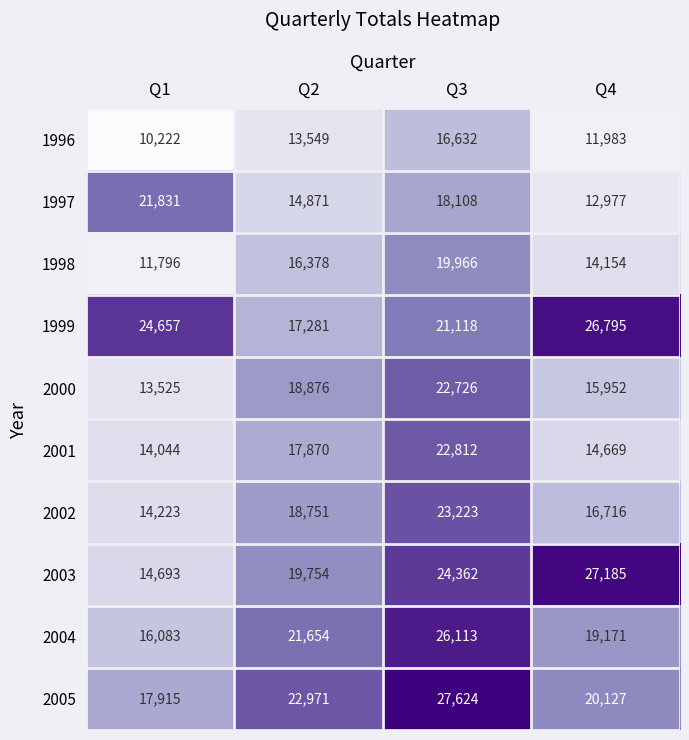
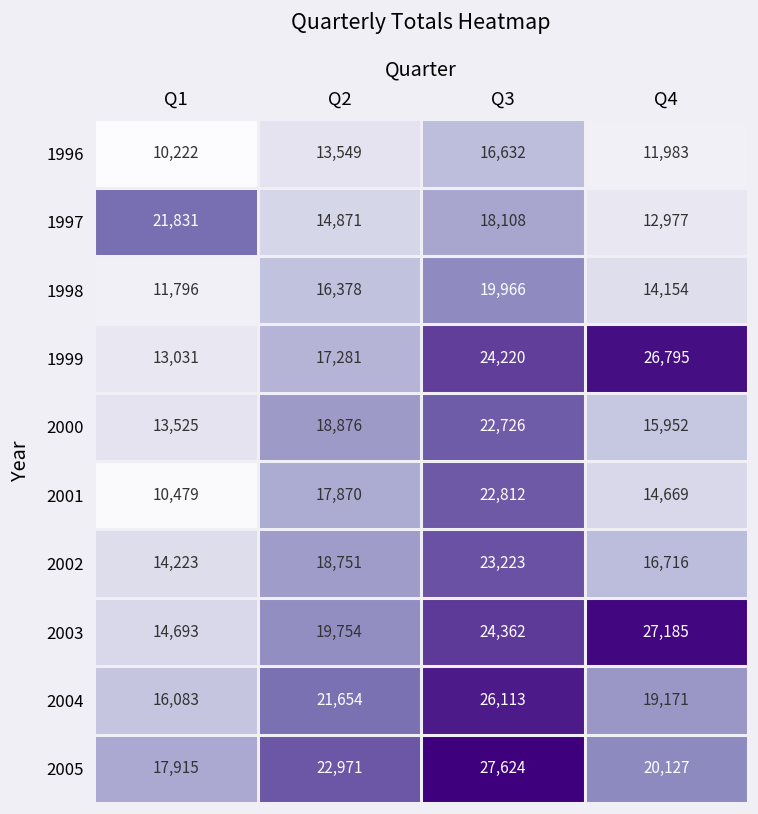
1999, Q1: 24,657 -> 13,031
1999, Q3: 21,118 -> 24,220
2001, Q1: 14,044 -> 10,479
